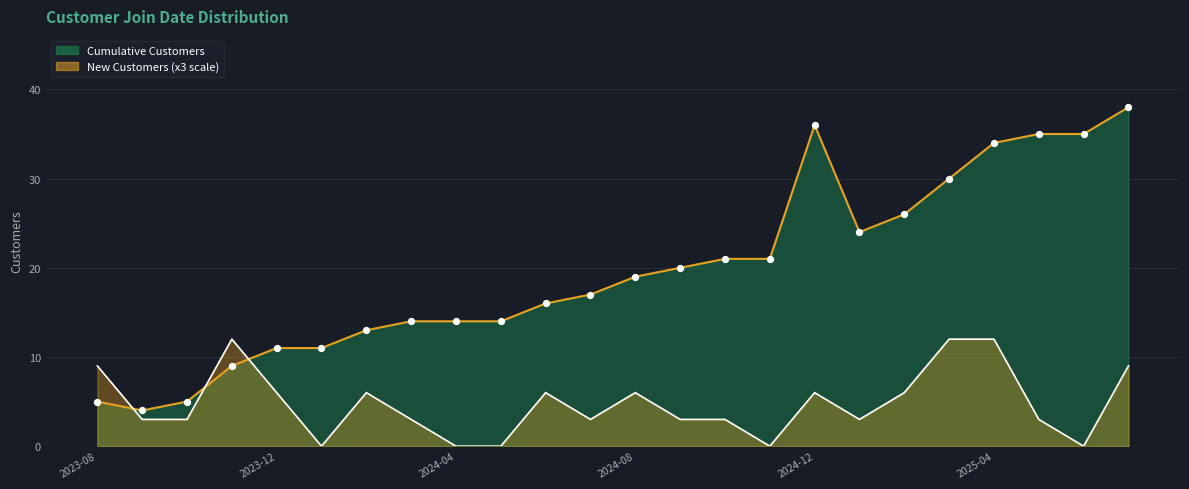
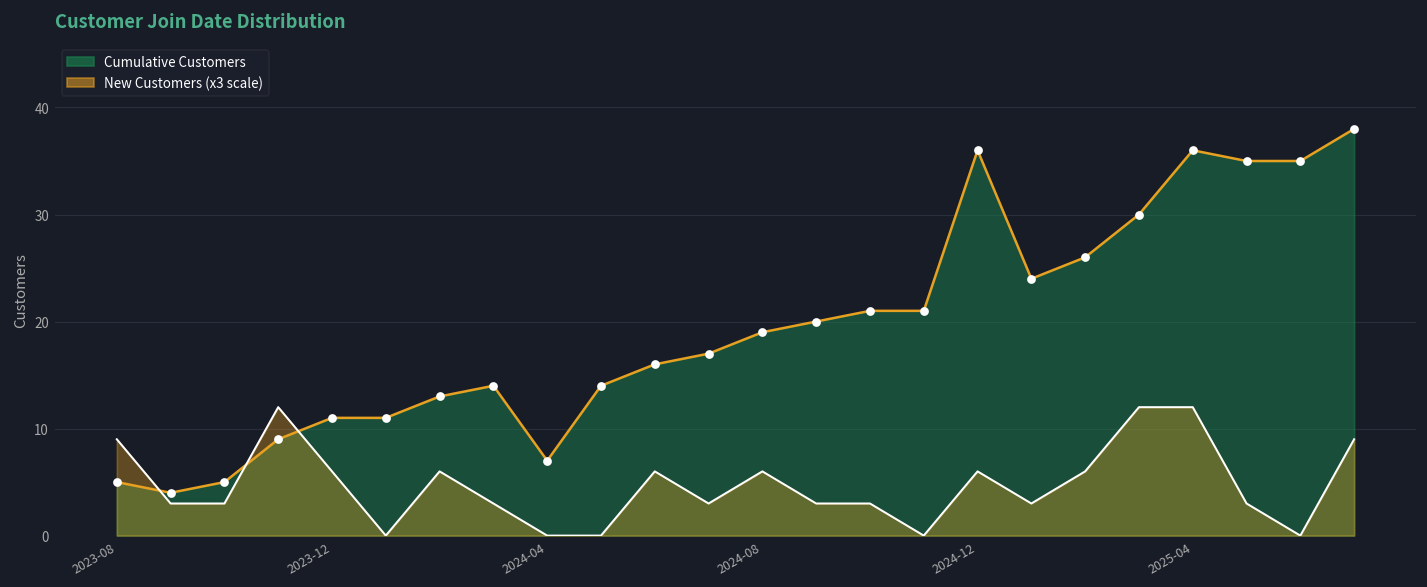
Cumulative Customers, 2024-04: 14 -> 7
Cumulative Customers, 2025-04: 34 -> 36
